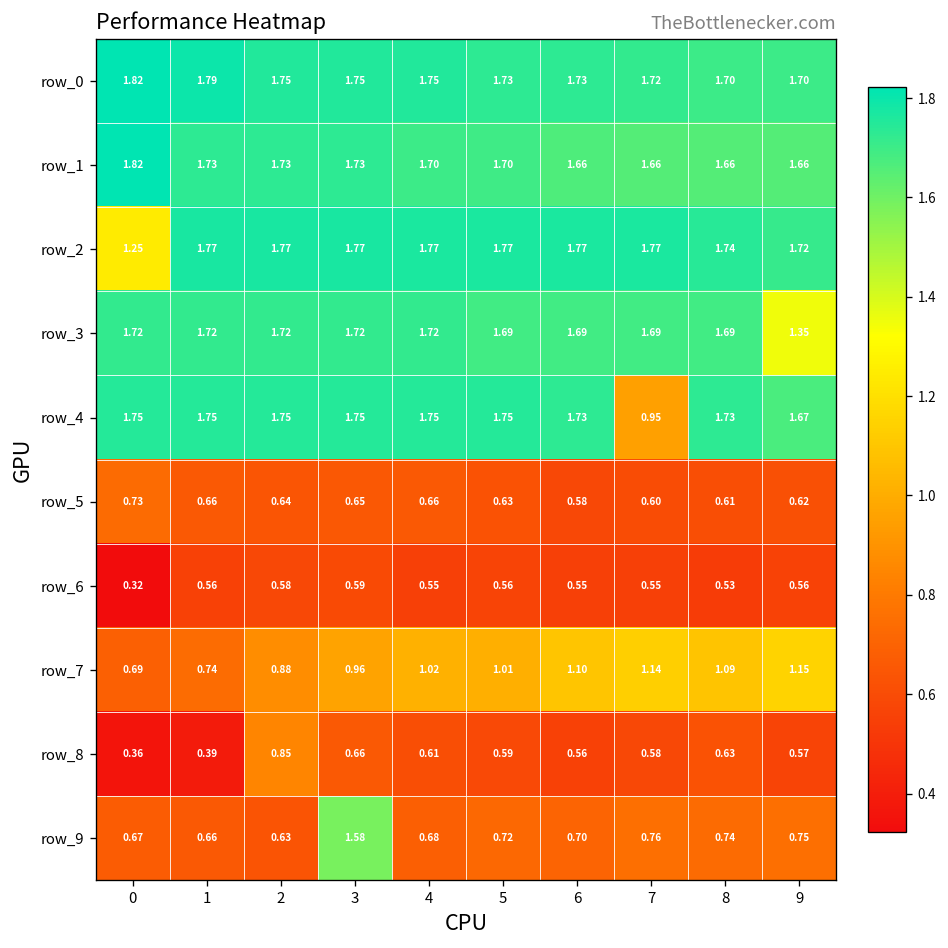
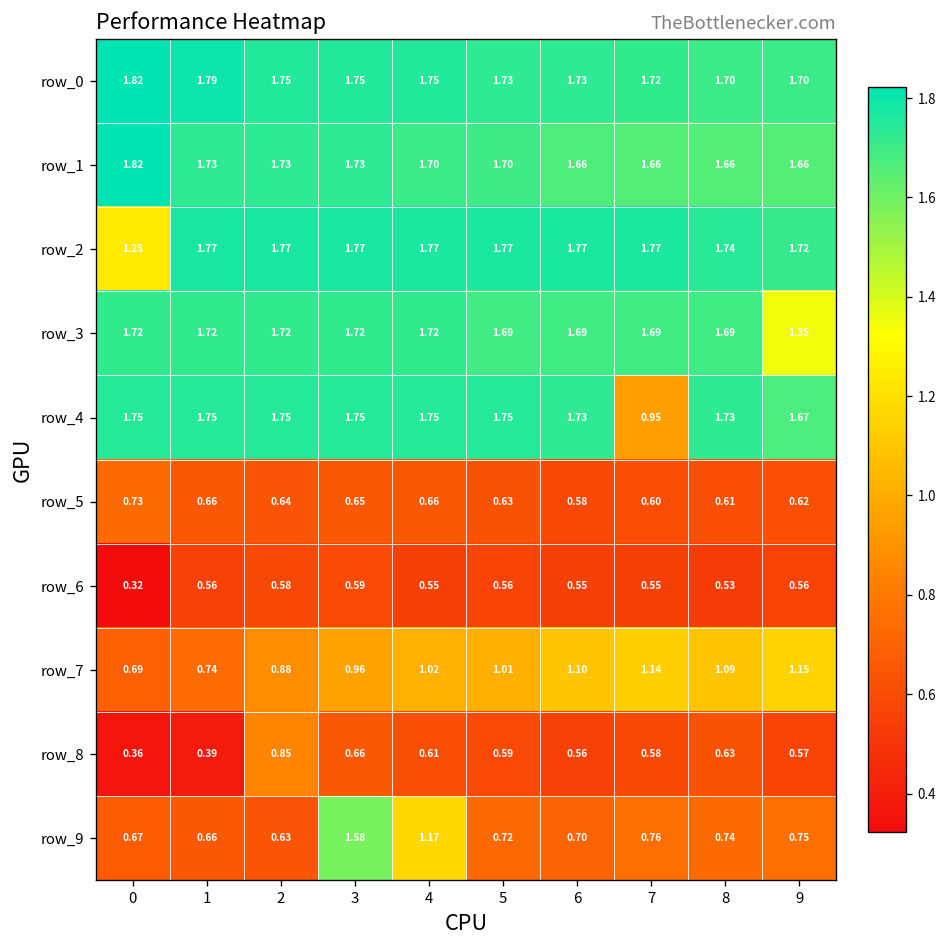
row_9, 4: 0.68 -> 1.17
